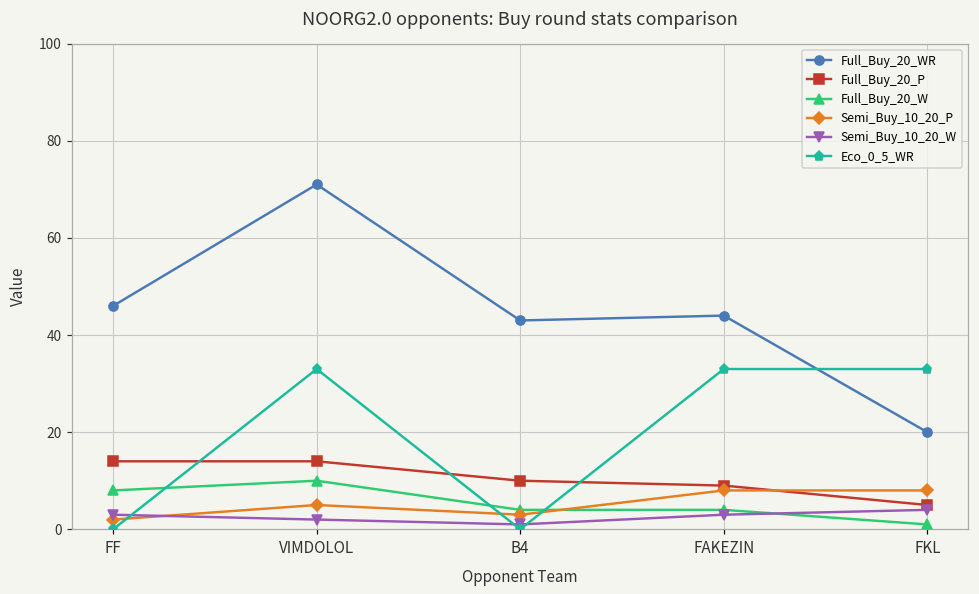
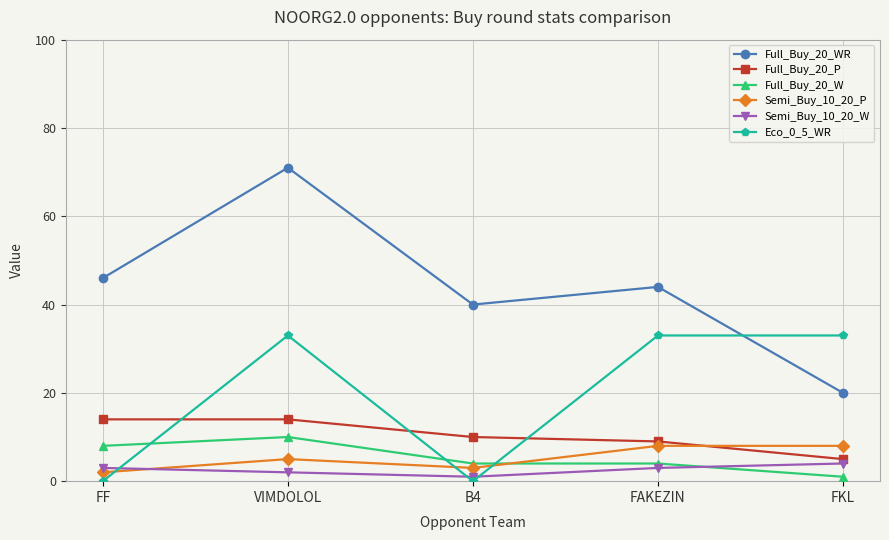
Full_Buy_20_WR, B4: 43 -> 40
